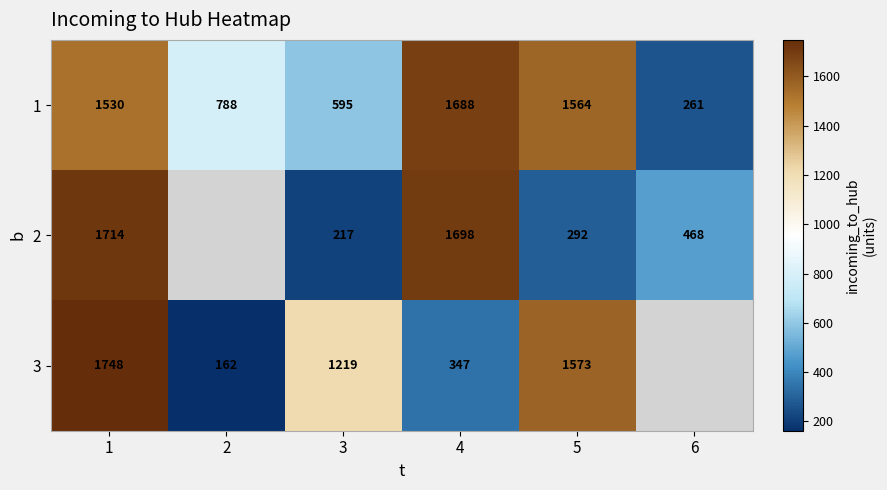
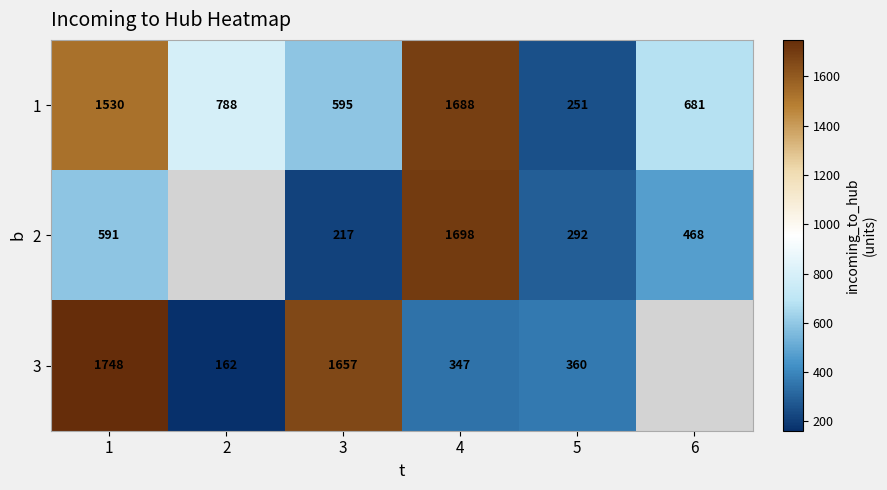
1, 5: 1564 -> 251
1, 6: 261 -> 681
2, 1: 1714 -> 591
3, 3: 1219 -> 1657
3, 5: 1573 -> 360
